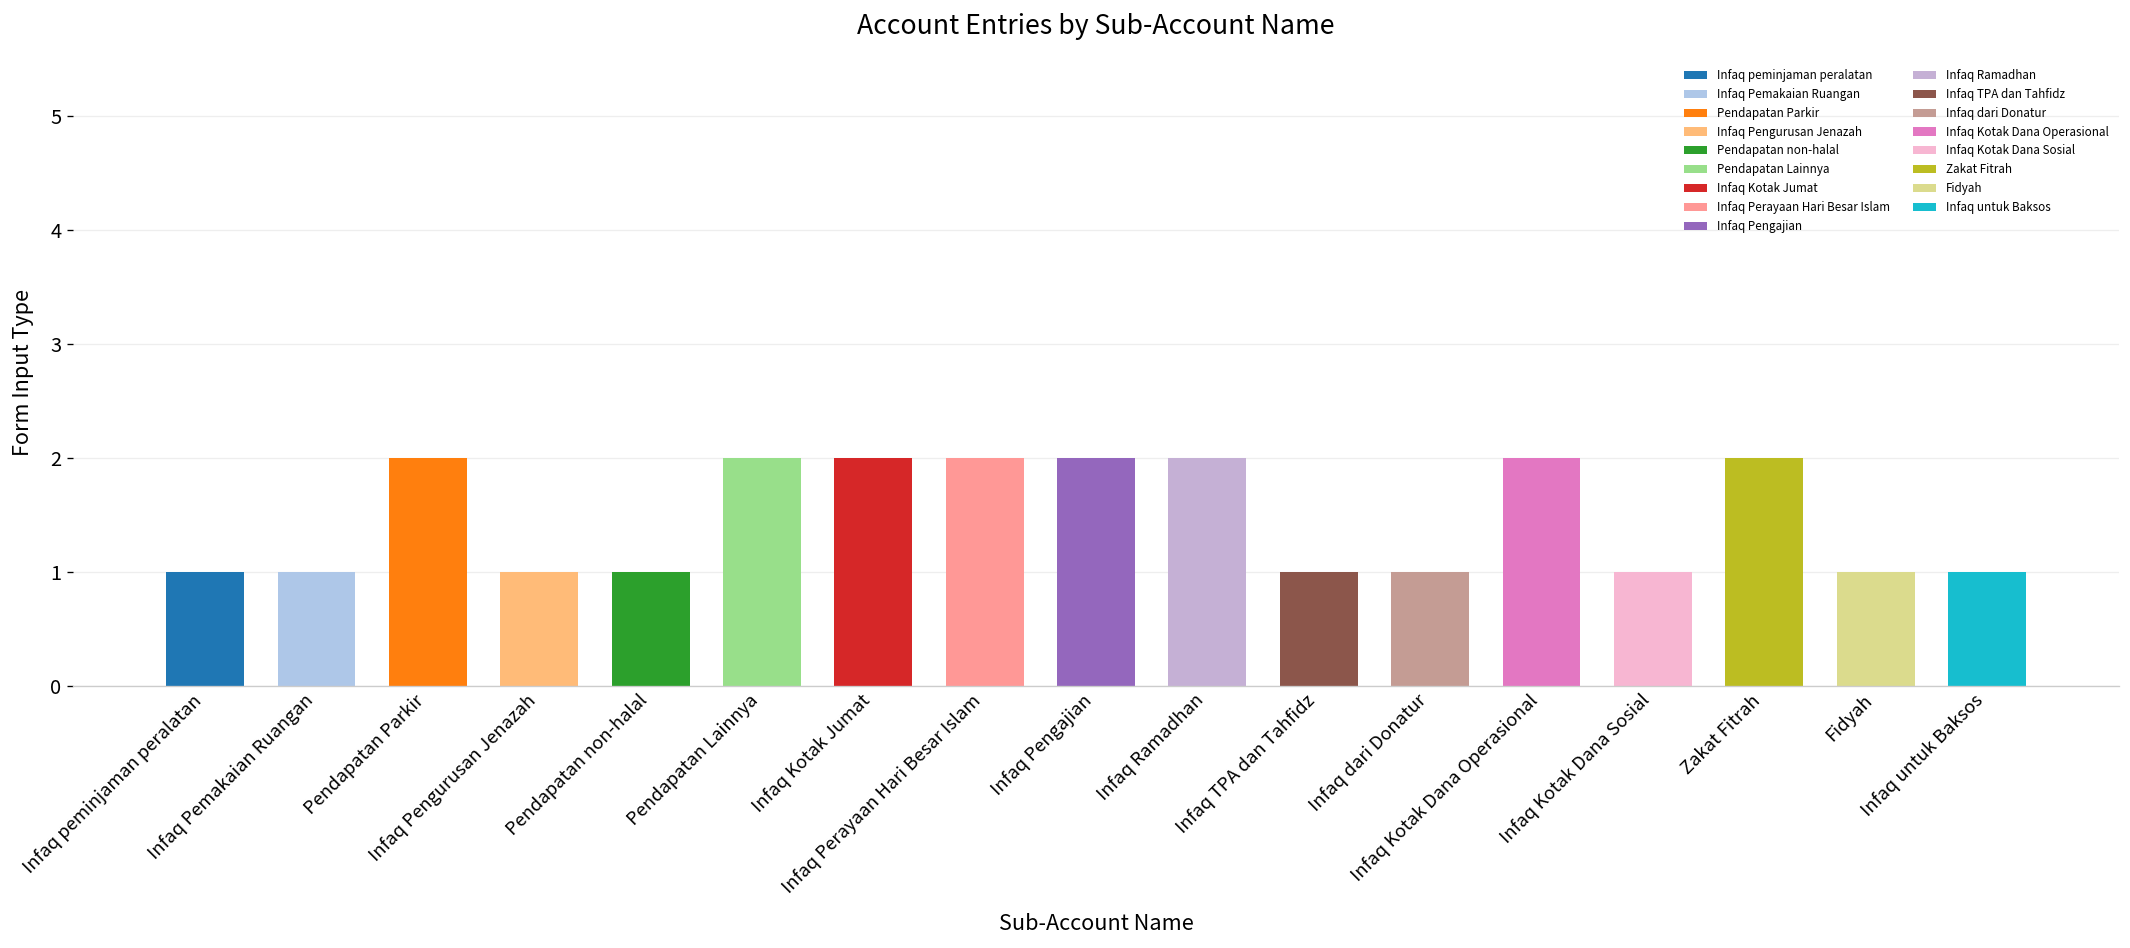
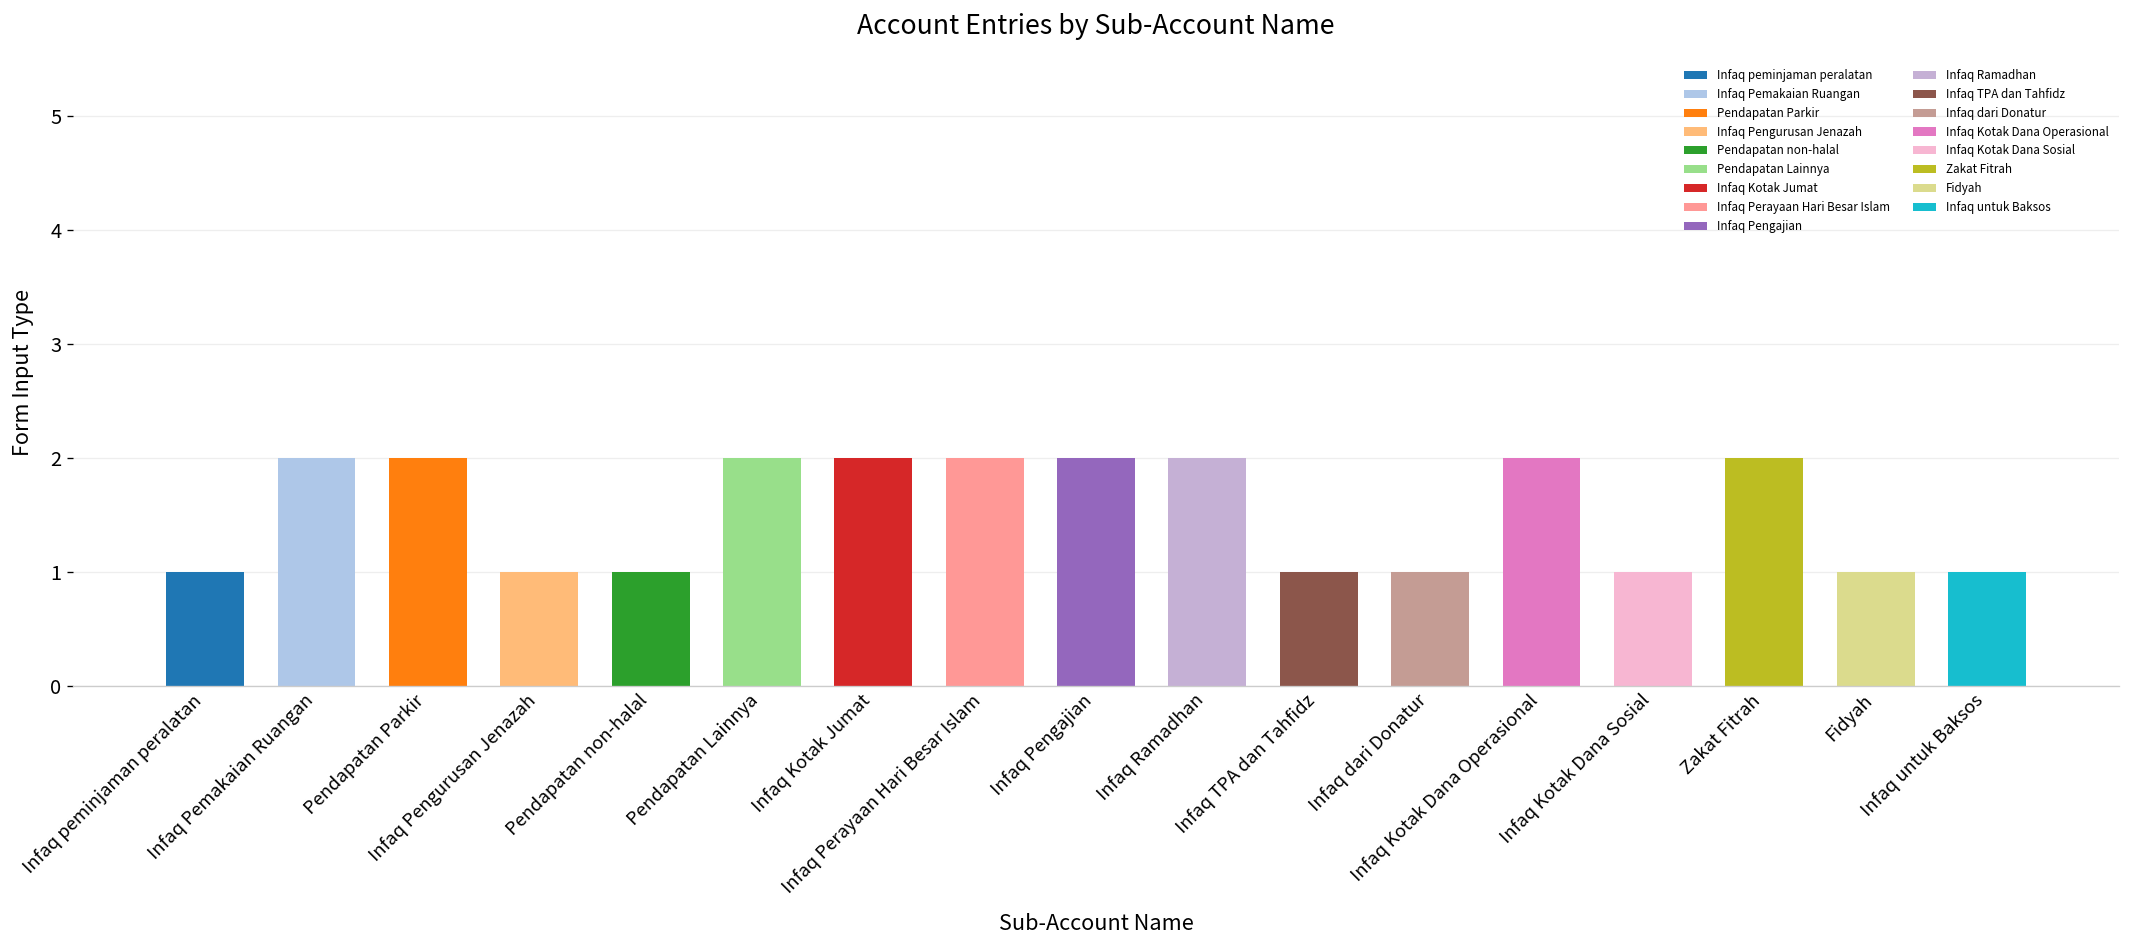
Infaq Pemakaian Ruangan: 1 -> 2
